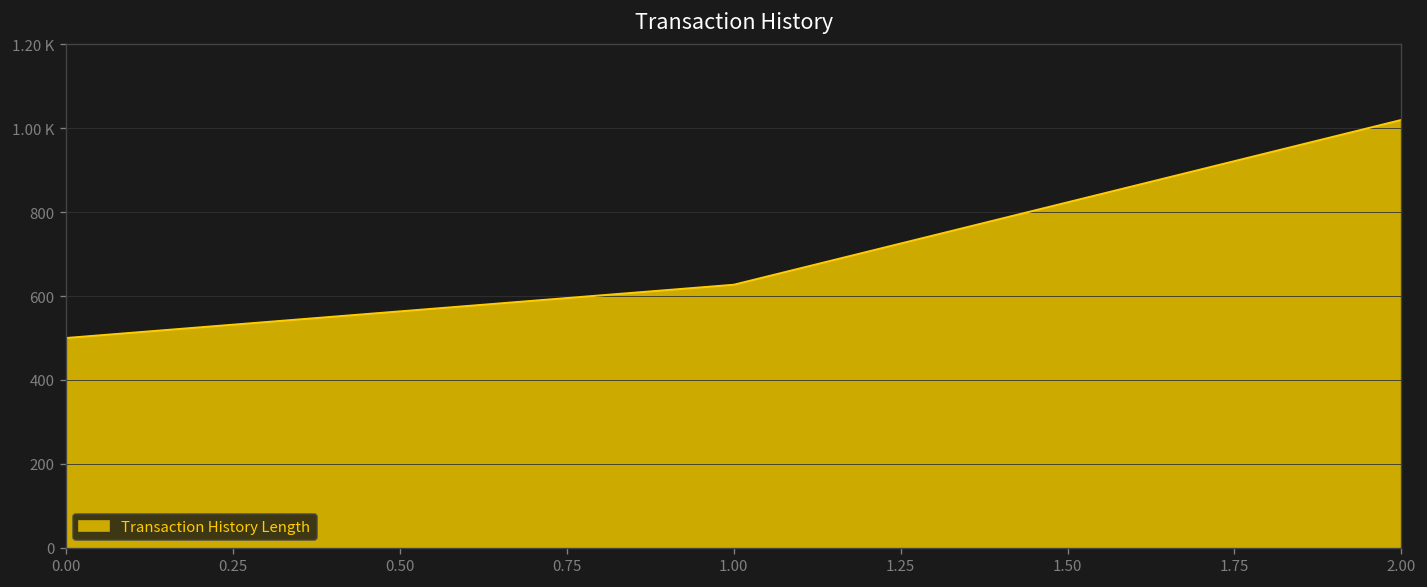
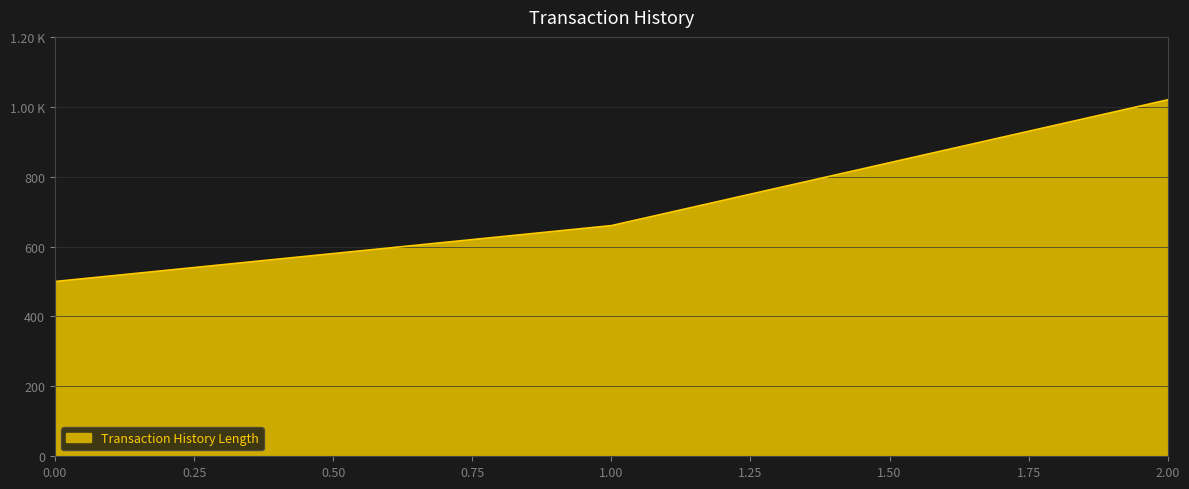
1.00: 630 -> 660
